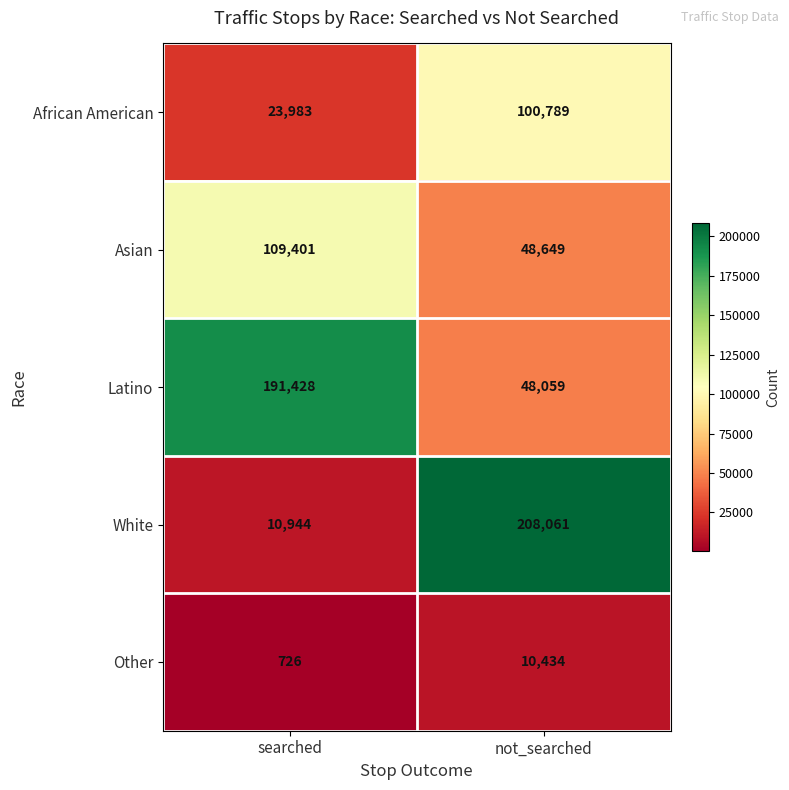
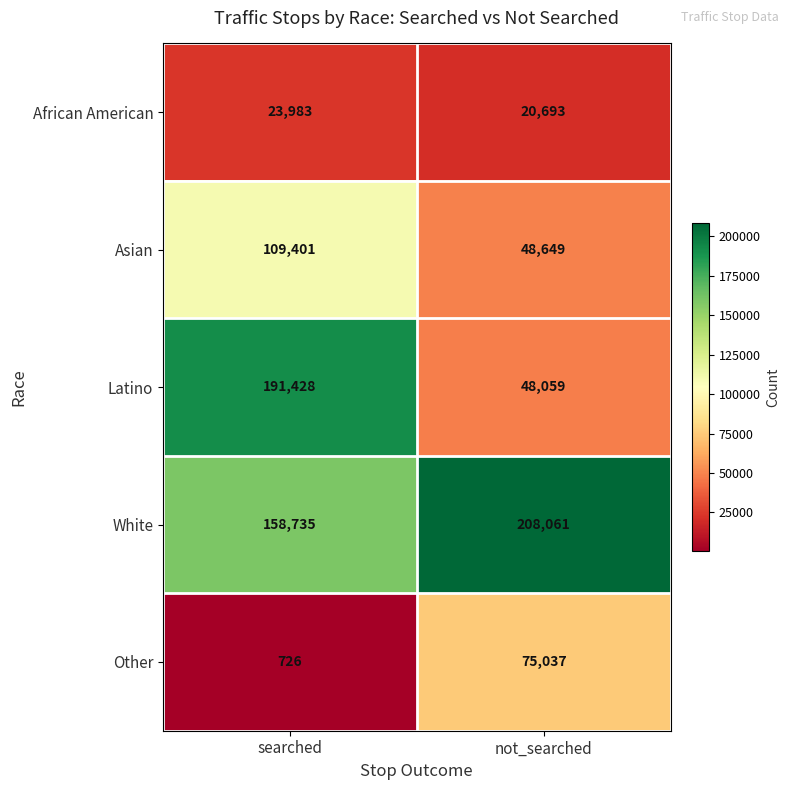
African American, not_searched: 100,789 -> 20,693
White, searched: 10,944 -> 158,735
Other, not_searched: 10,434 -> 75,037
